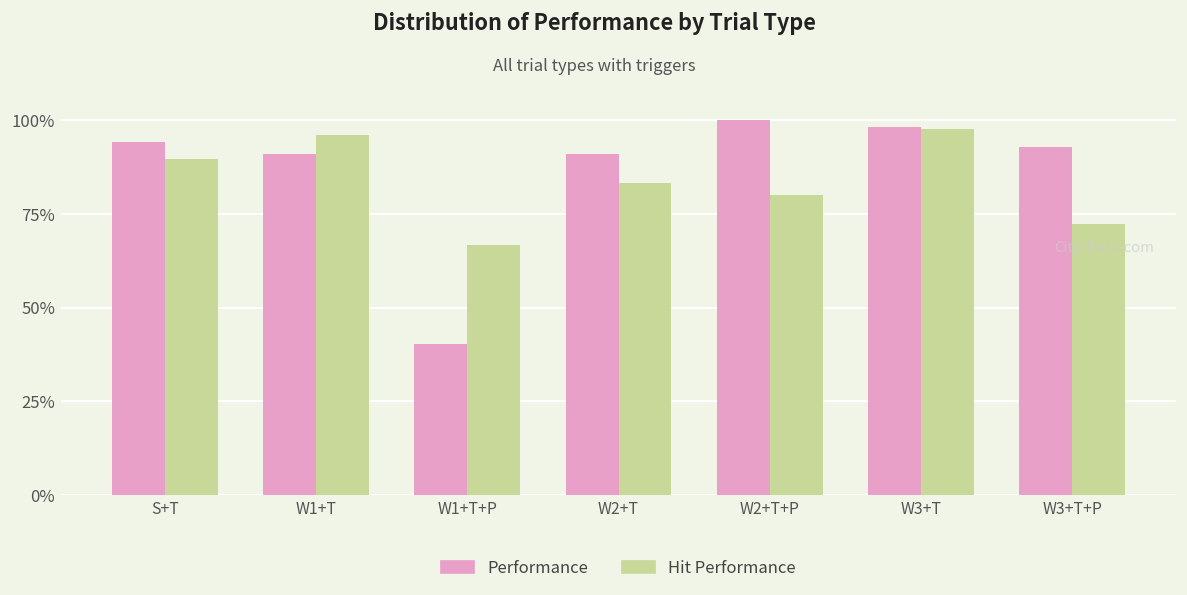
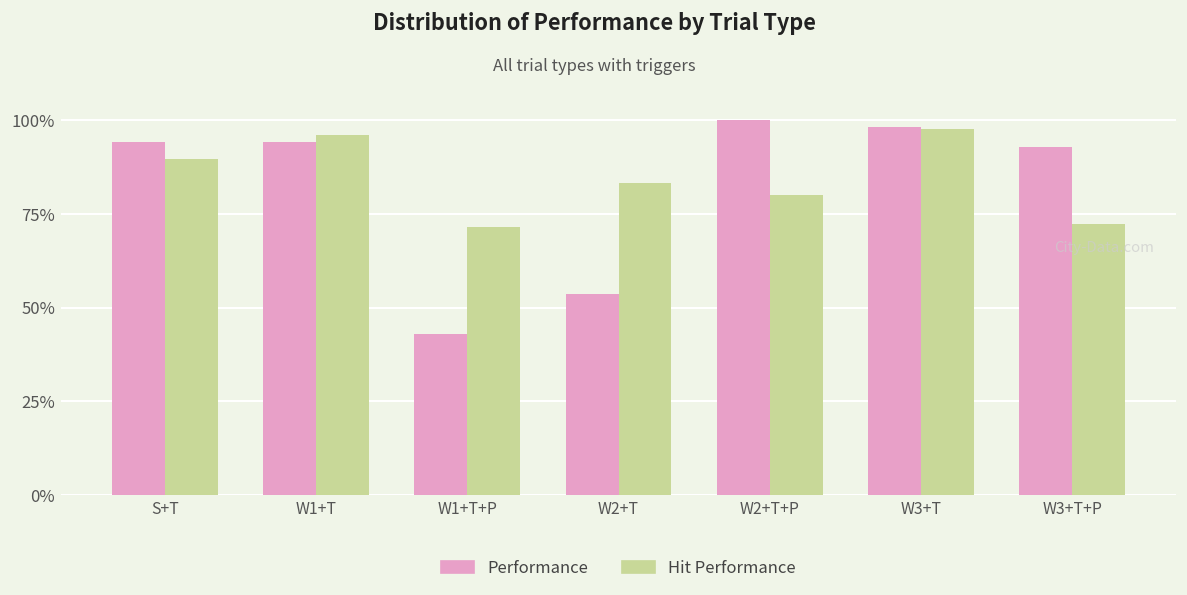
Performance, W1+T: 91% -> 94%
Performance, W1+T+P: 40% -> 43%
Hit Performance, W1+T+P: 67% -> 71%
Performance, W2+T: 91% -> 54%
